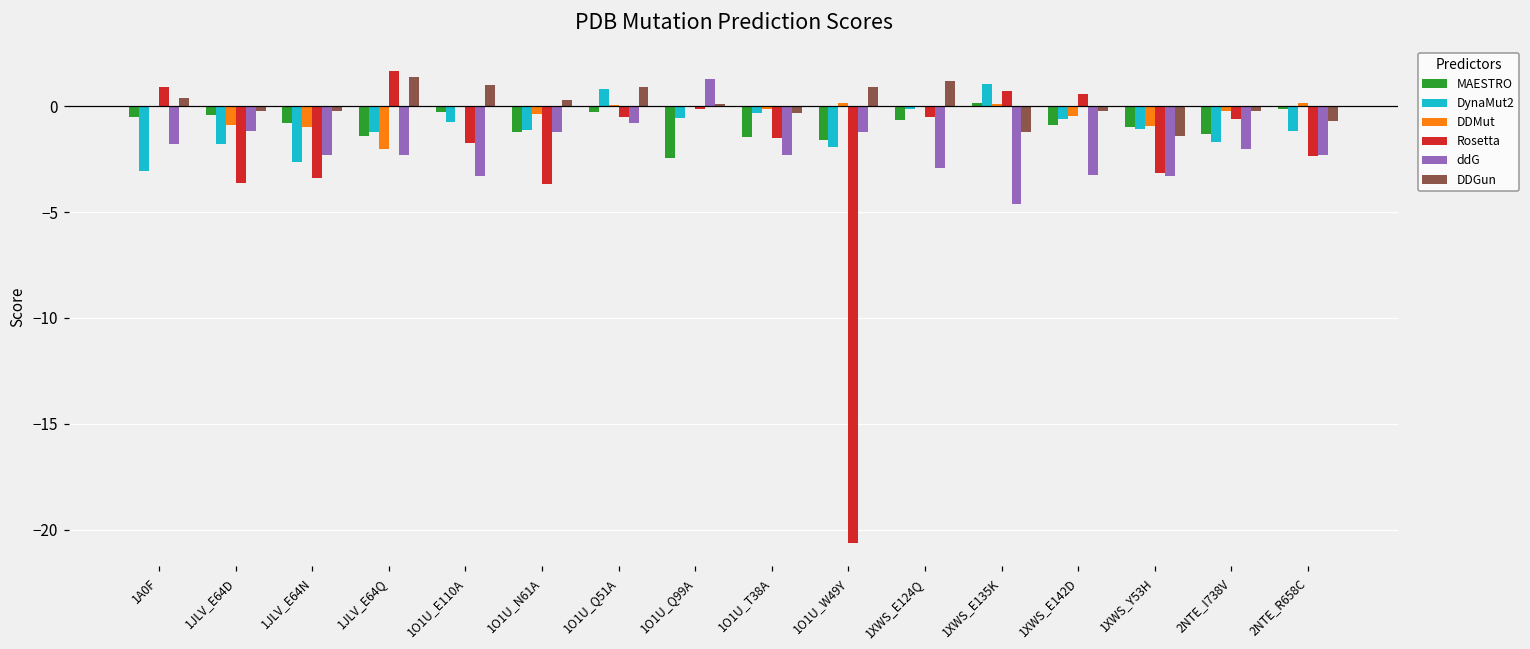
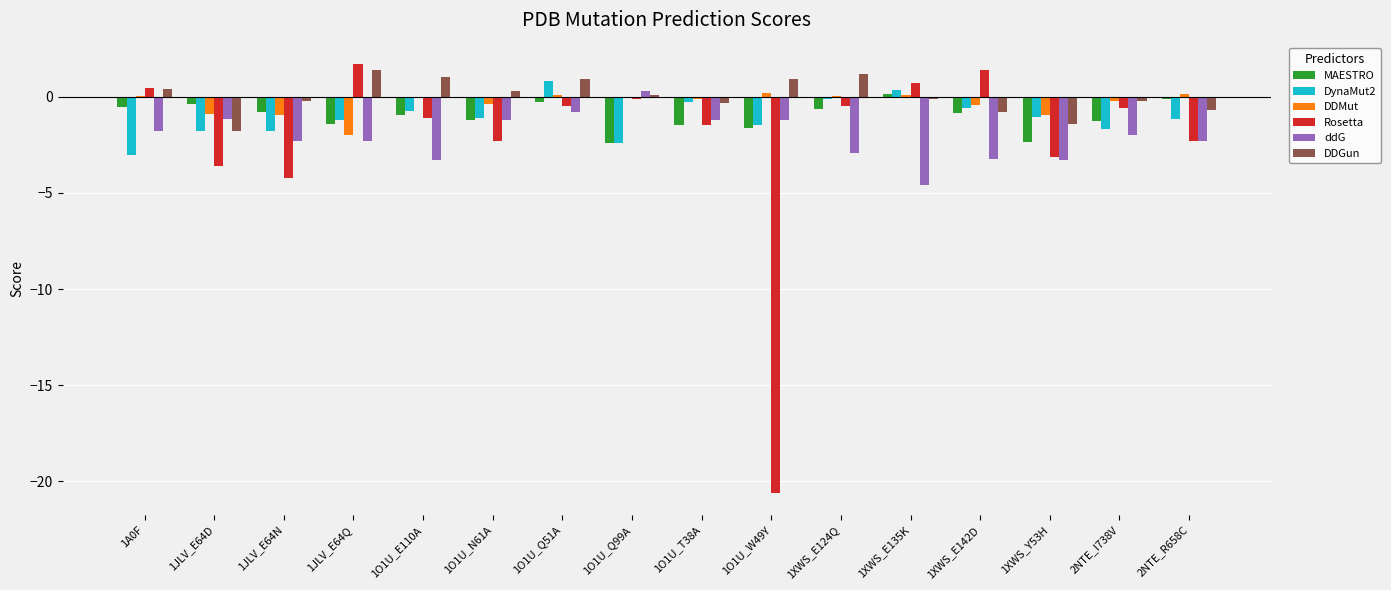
Rosetta, 1A0F: 0.9 -> 0.4
DDGun, 1JLV_E64D: -0.2 -> -1.8
DynaMut2, 1JLV_E64N: -2.6 -> -1.8
Rosetta, 1JLV_E64N: -3.4 -> -4.2
MAESTRO, 1O1U_E110A: -0.3 -> -0.9
Rosetta, 1O1U_E110A: -1.7 -> -1.1
Rosetta, 1O1U_N61A: -3.7 -> -2.3
DynaMut2, 1O1U_Q99A: -0.5 -> -2.4
ddG, 1O1U_Q99A: 1.3 -> 0.3
ddG, 1O1U_T38A: -2.3 -> -1.2
DynaMut2, 1O1U_W49Y: -1.9 -> -1.5
DynaMut2, 1XWS_E135K: 1.0 -> 0.3
DDGun, 1XWS_E135K: -1.2 -> -0.1
Rosetta, 1XWS_E142D: 0.6 -> 1.4
DDGun, 1XWS_E142D: -0.2 -> -0.8
MAESTRO, 1XWS_Y53H: -1.0 -> -2.4
